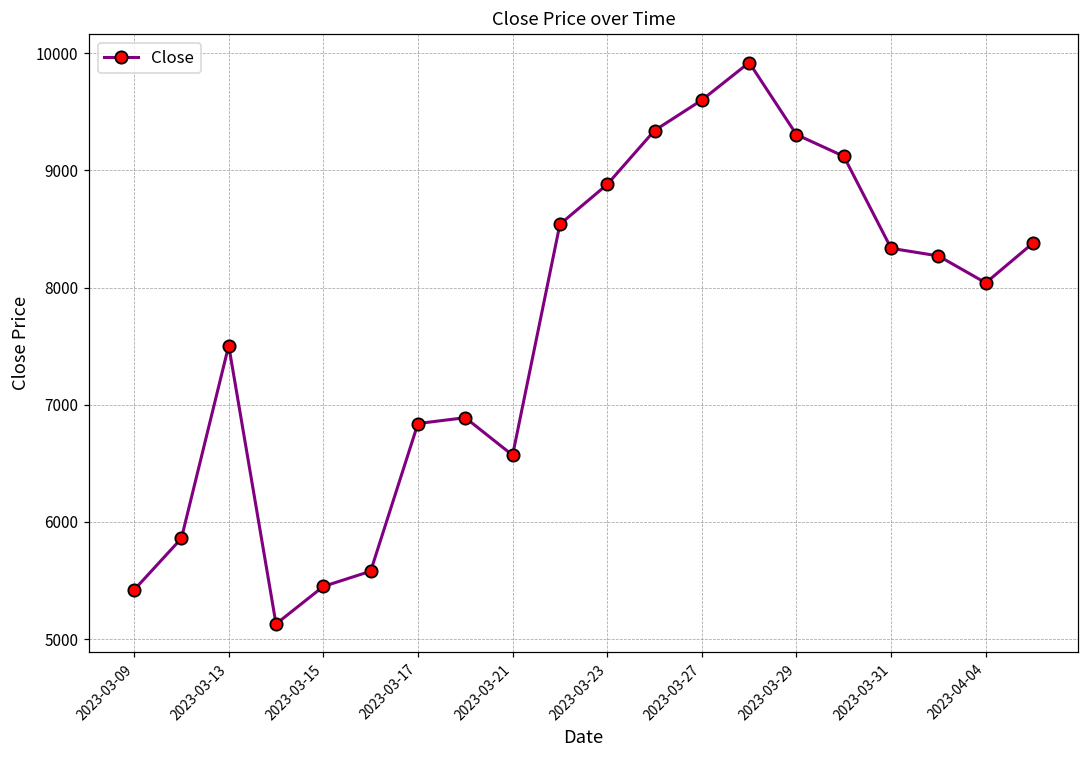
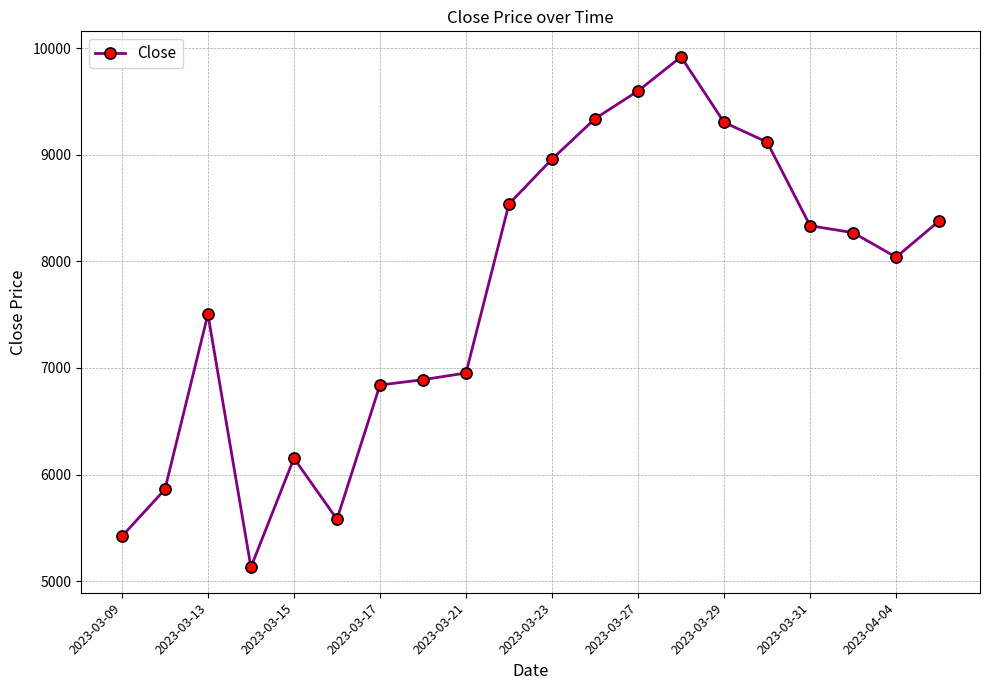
2023-03-15: 5450 -> 6150
2023-03-21: 6570 -> 6950
2023-03-23: 8880 -> 8960
